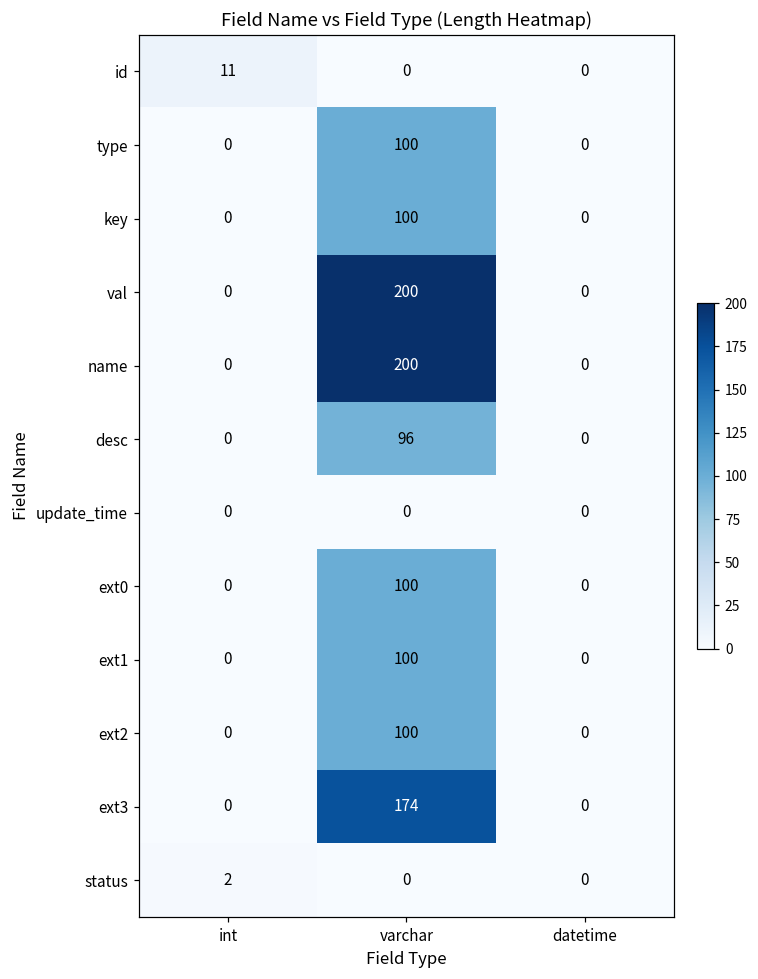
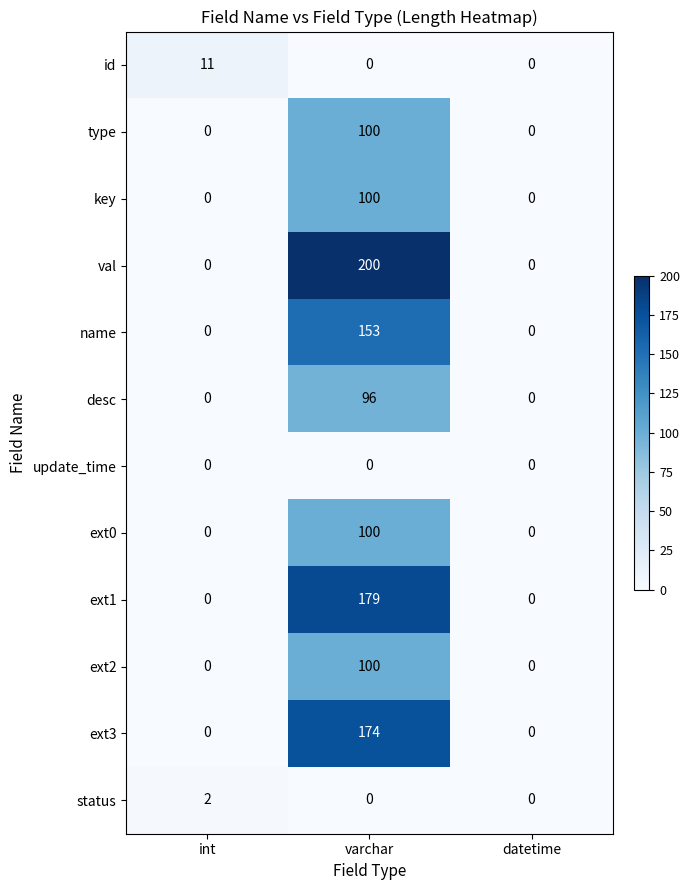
name, varchar: 200 -> 153
ext1, varchar: 100 -> 179
